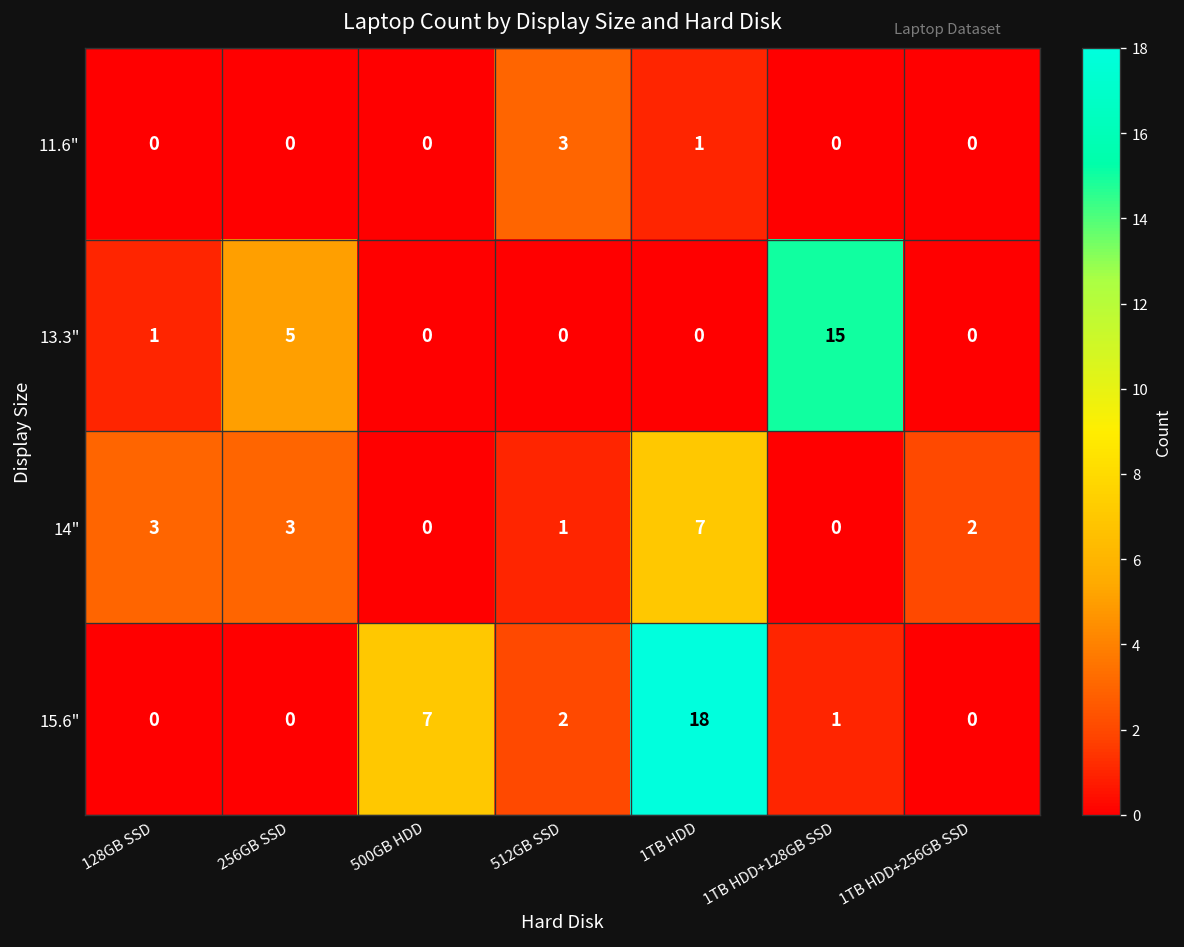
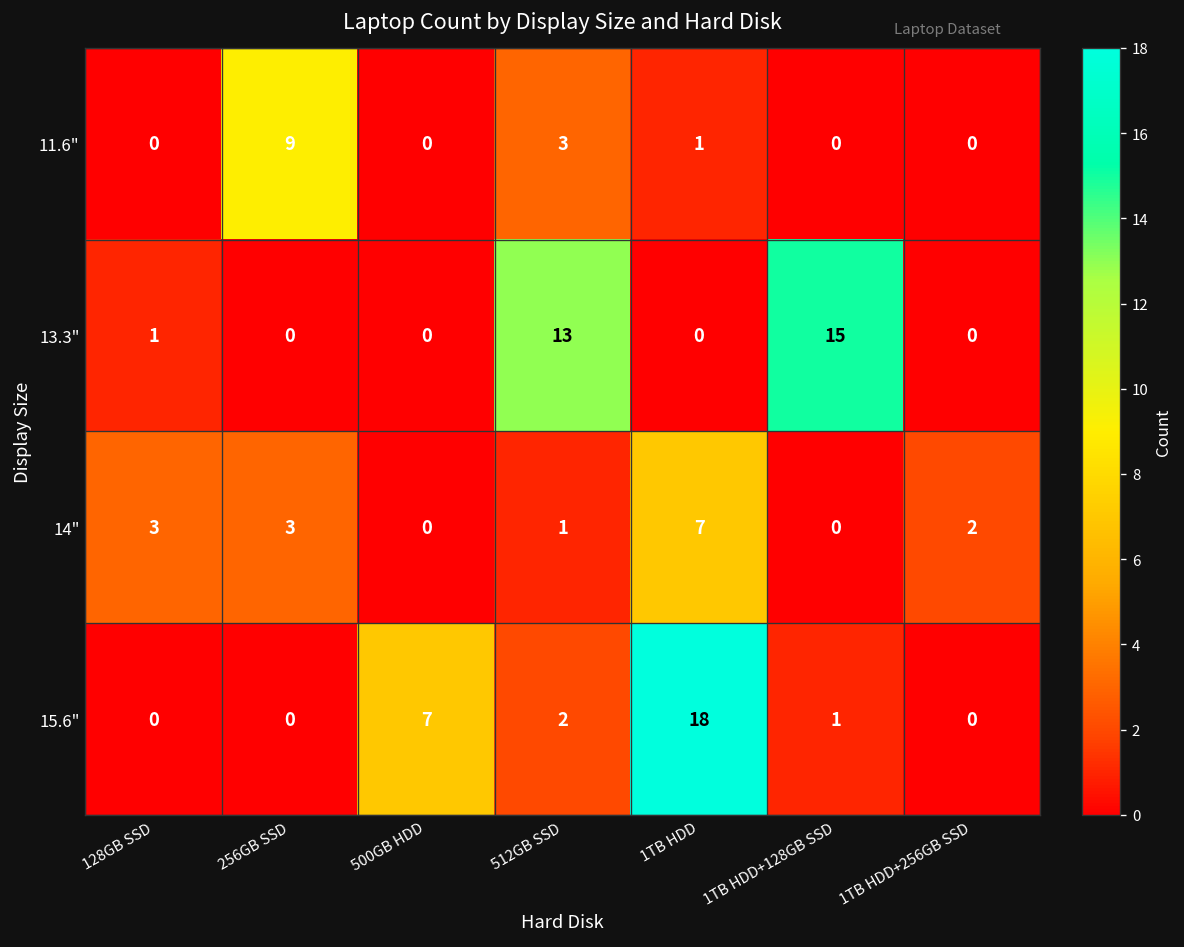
11.6", 256GB SSD: 0 -> 9
13.3", 256GB SSD: 5 -> 0
13.3", 512GB SSD: 0 -> 13
